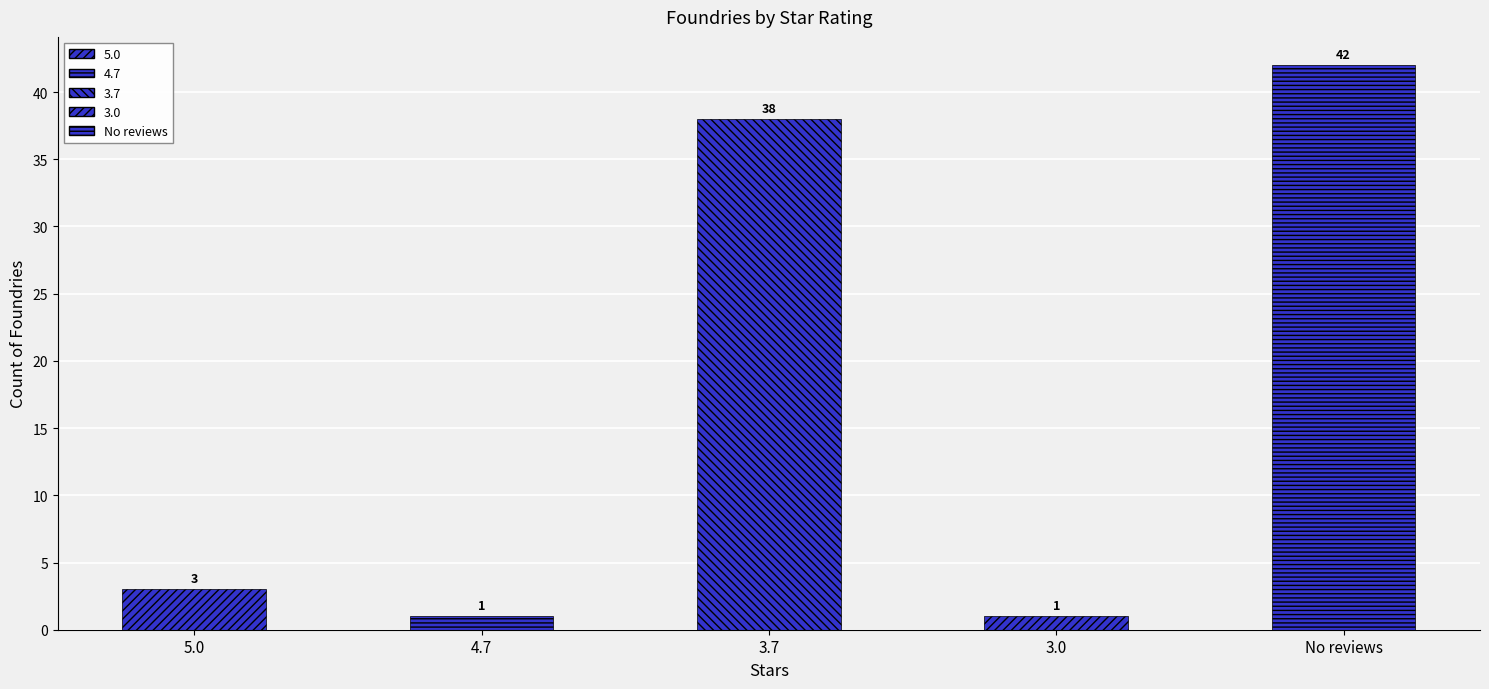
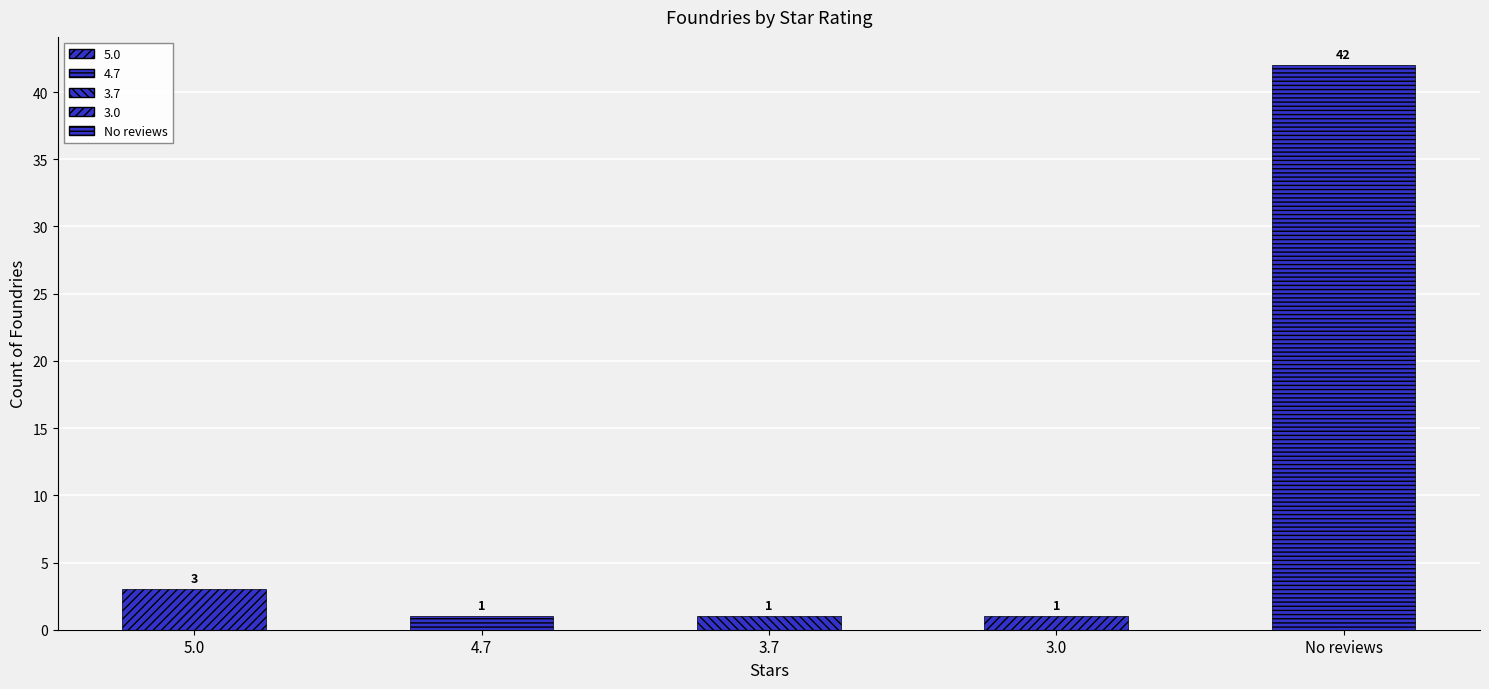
3.7: 38 -> 1
